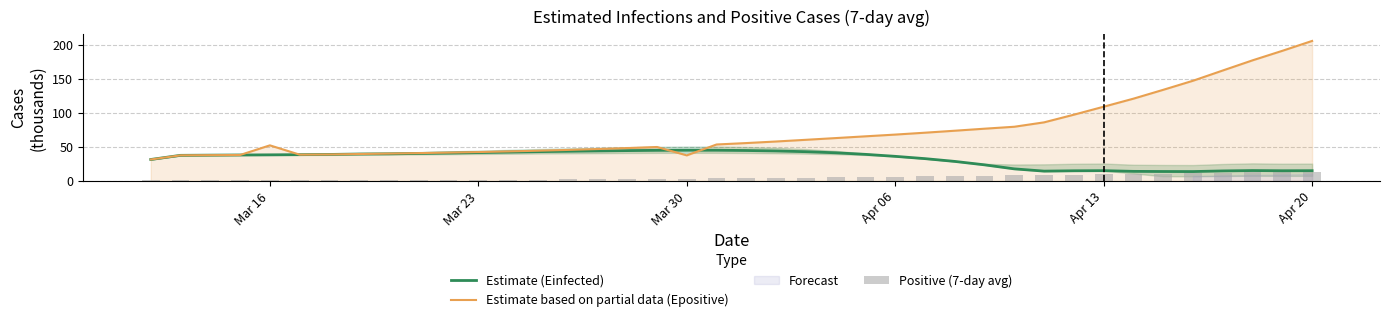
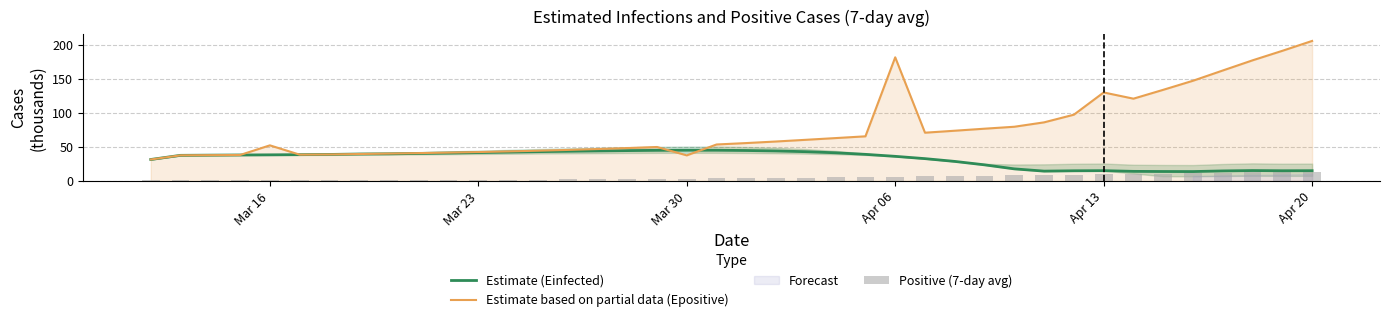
Estimate based on partial data (Epositive), Apr 06: 70 -> 180
Estimate based on partial data (Epositive), Apr 13: 110 -> 130
